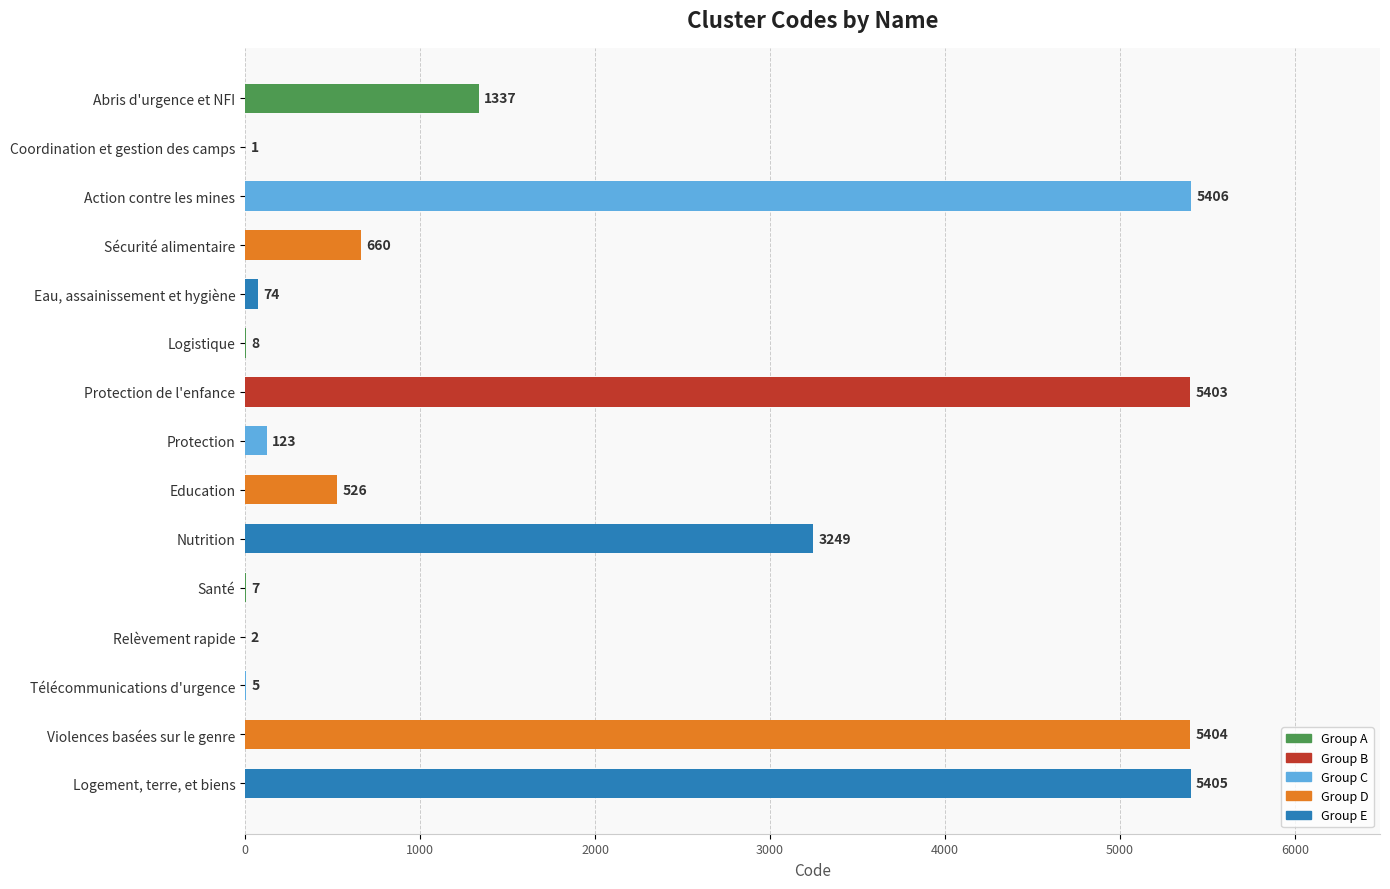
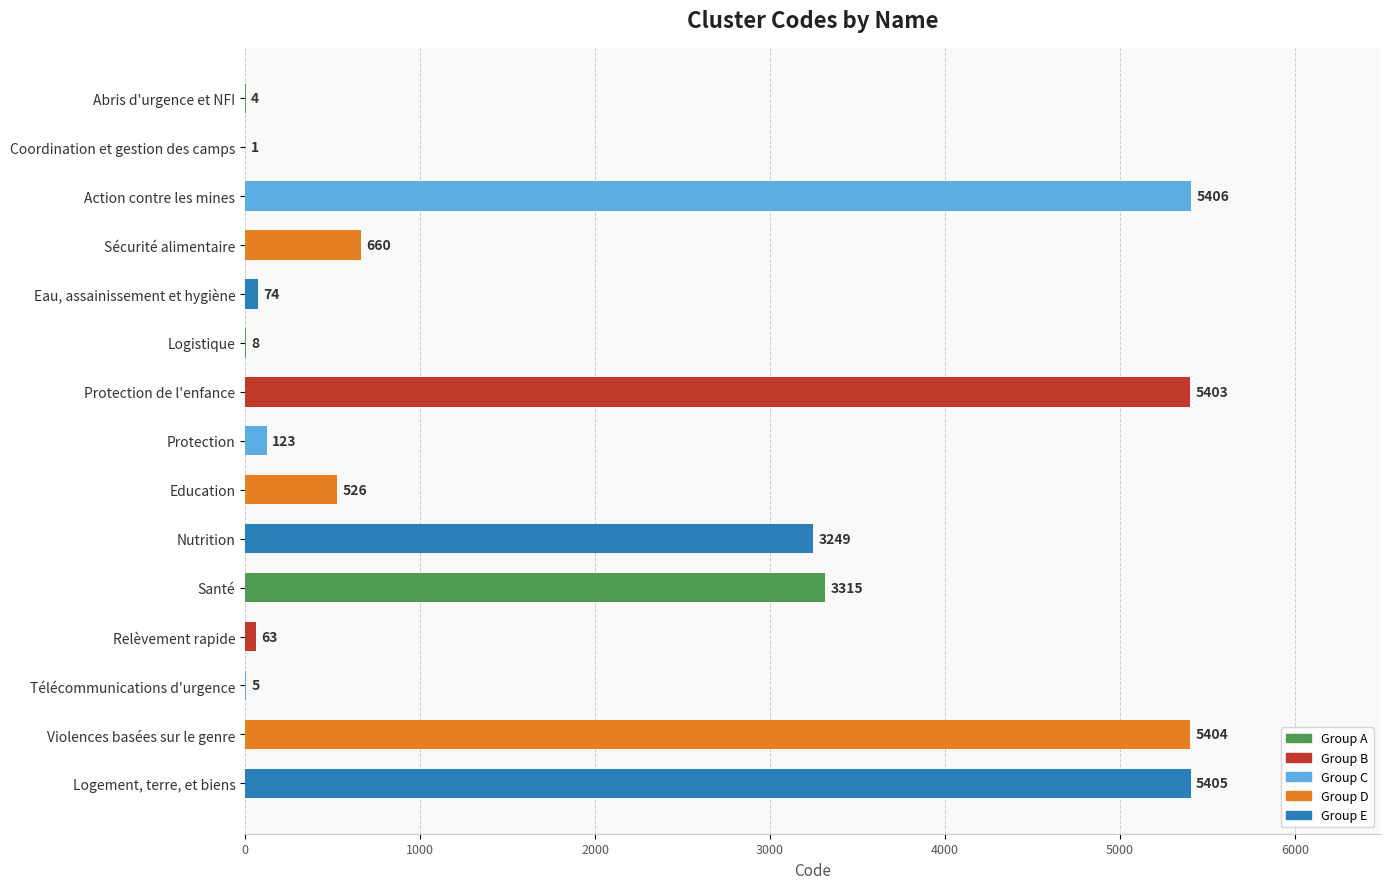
Abris d'urgence et NFI: 1337 -> 4
Santé: 7 -> 3315
Relèvement rapide: 2 -> 63
